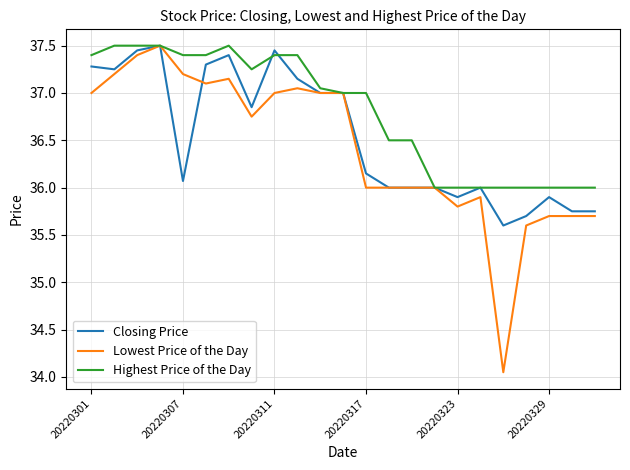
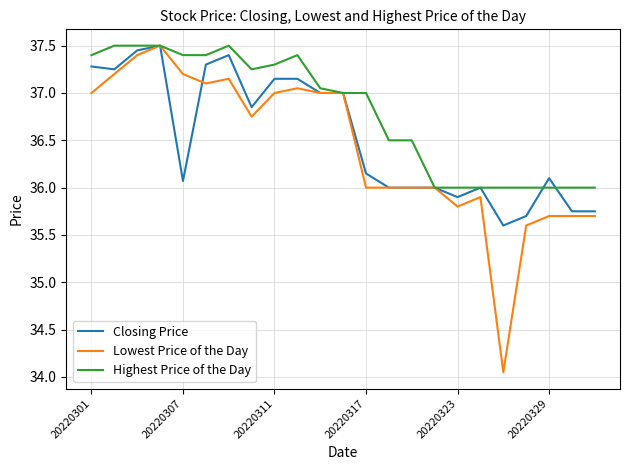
Closing Price, 20220311: 37.5 -> 37.2
Highest Price of the Day, 20220311: 37.4 -> 37.3
Closing Price, 20220329: 35.9 -> 36.1
